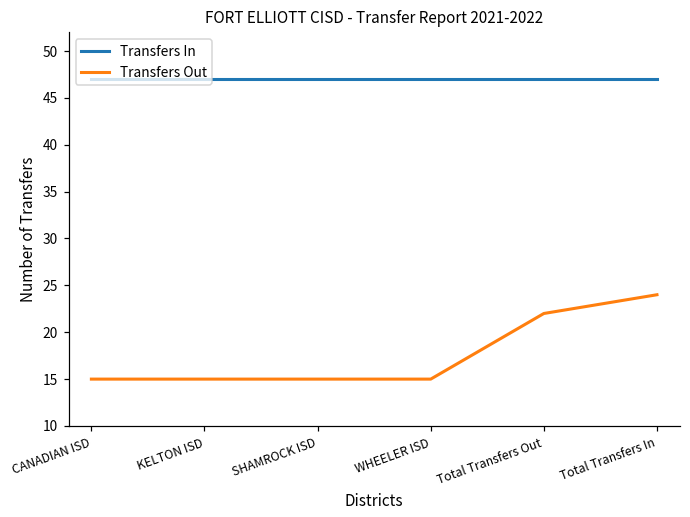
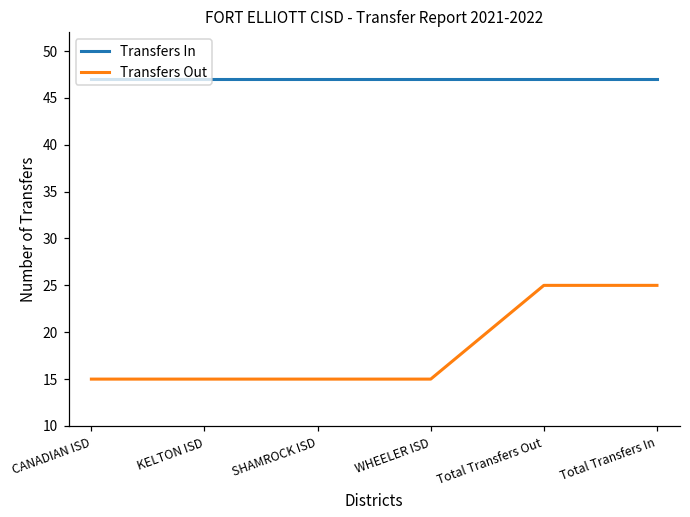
Transfers Out, Total Transfers Out: 22 -> 25
Transfers Out, Total Transfers In: 24 -> 25
